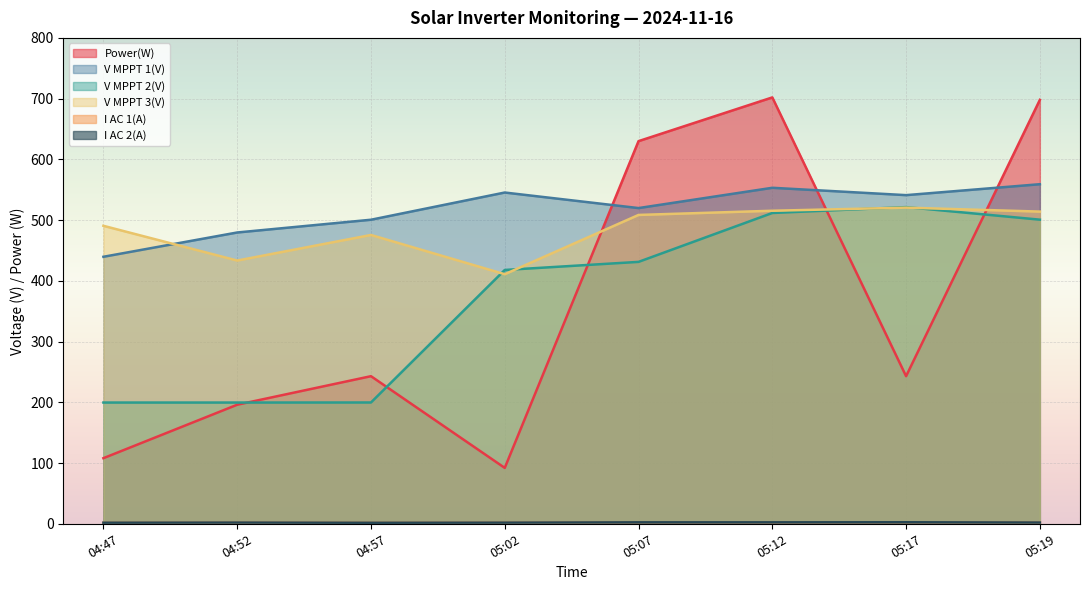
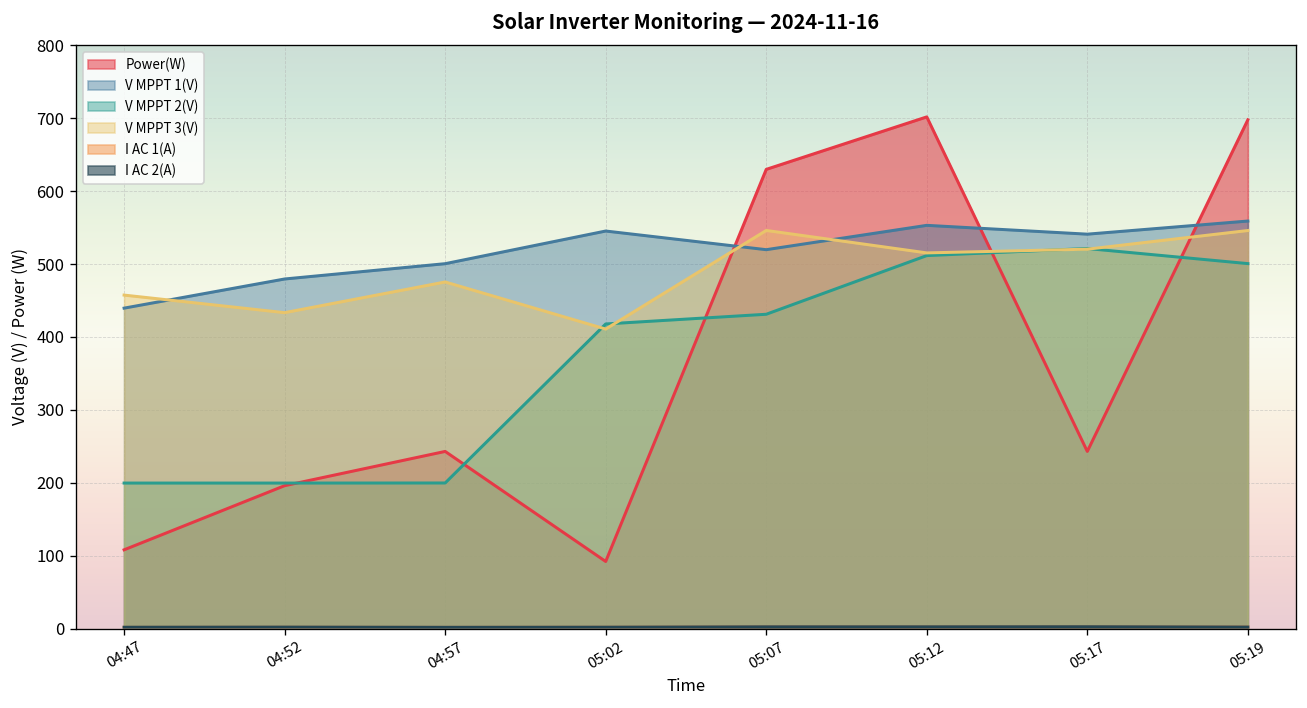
V MPPT 3(V), 04:47: 490 -> 460
V MPPT 3(V), 05:07: 510 -> 550
V MPPT 3(V), 05:19: 510 -> 550
